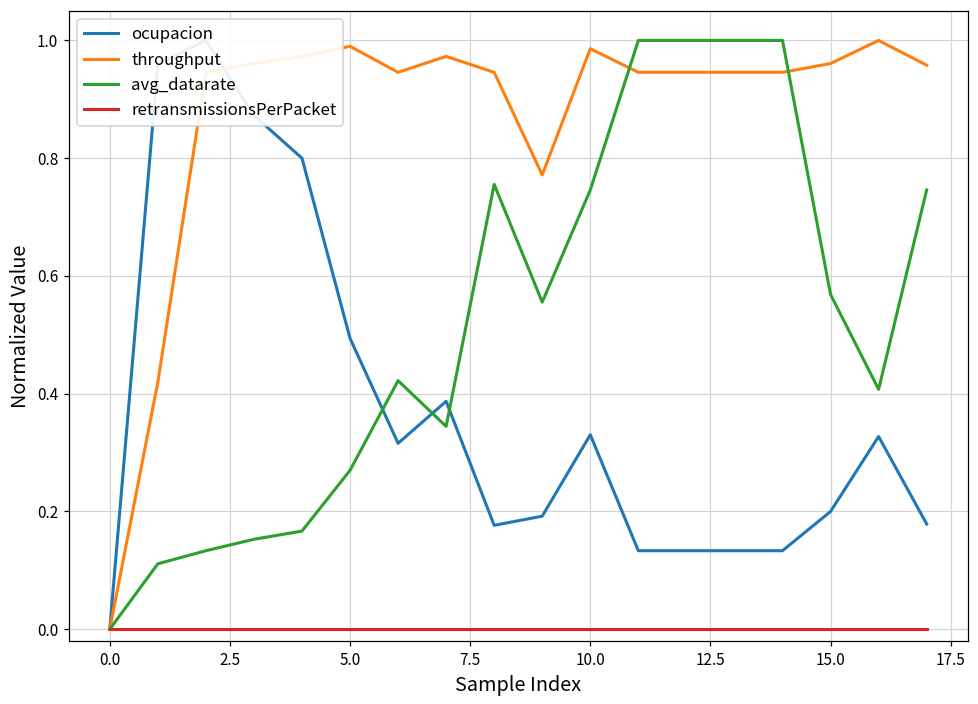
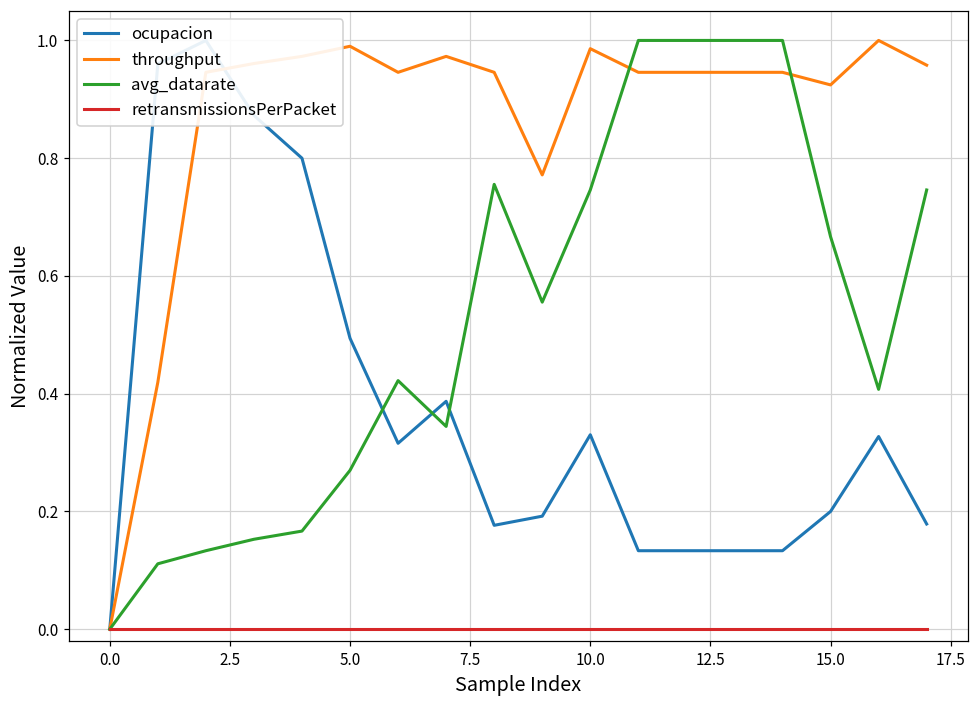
throughput, 15.0: 0.96 -> 0.92
avg_datarate, 15.0: 0.57 -> 0.67
